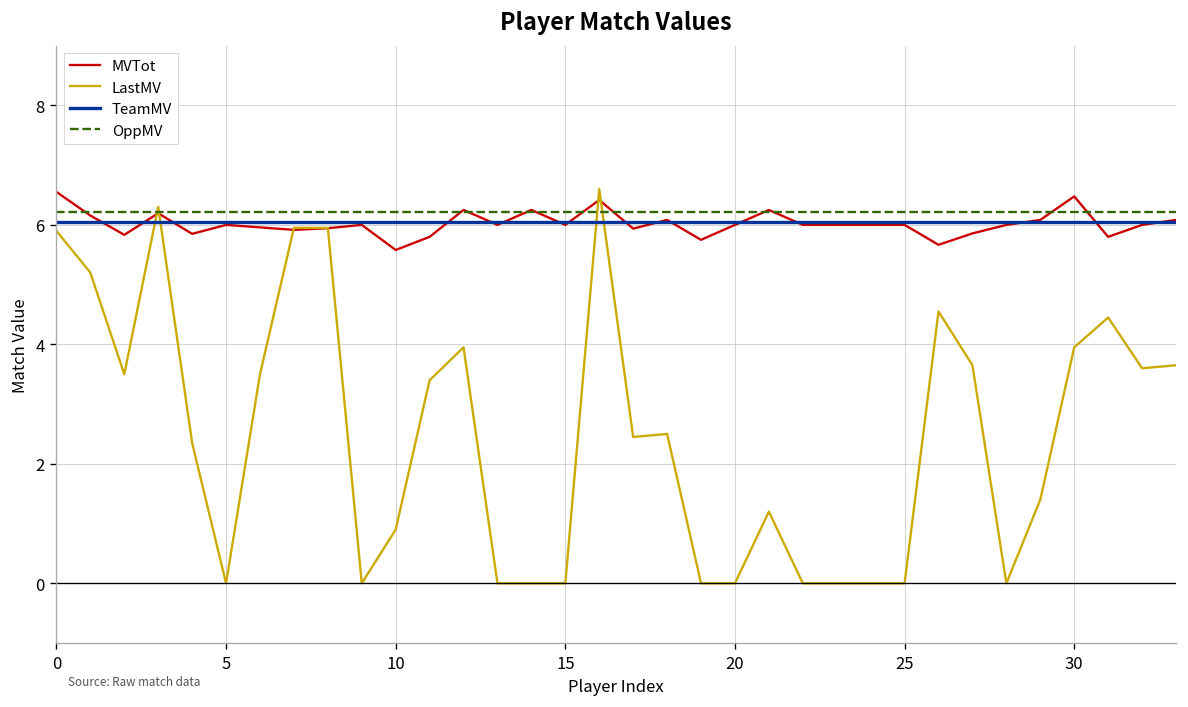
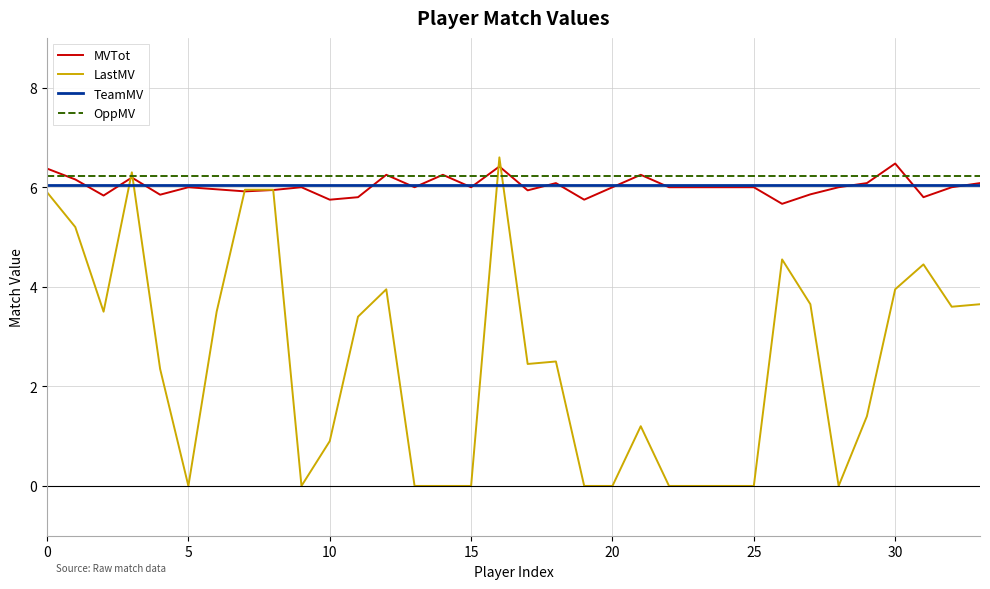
MVTot, 0: 6.6 -> 6.4
MVTot, 10: 5.6 -> 5.8
